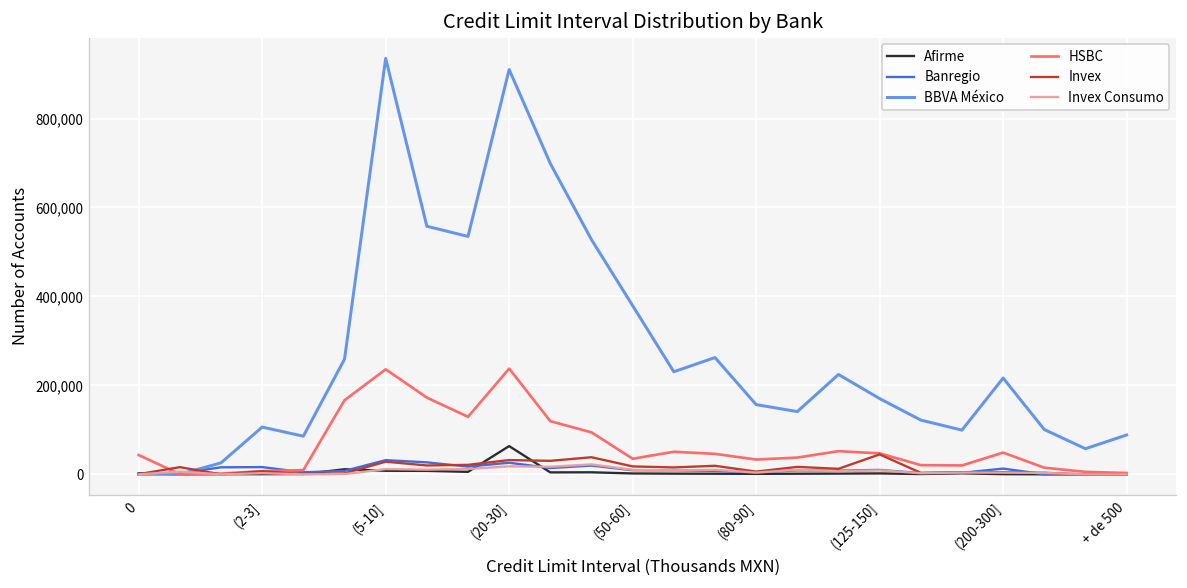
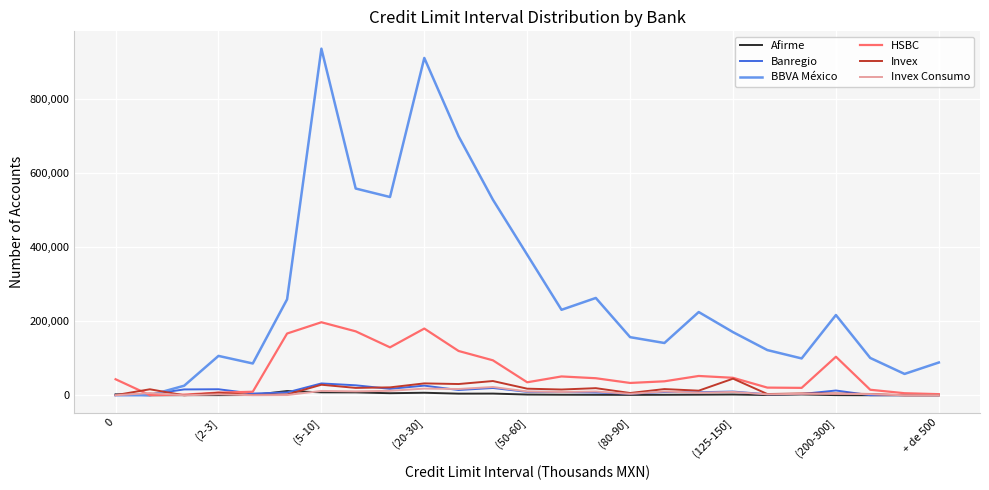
HSBC, (5-10]: 240,000 -> 200,000
Afirme, (20-30]: 60,000 -> 10,000
HSBC, (20-30]: 240,000 -> 180,000
HSBC, (200-300]: 50,000 -> 100,000
